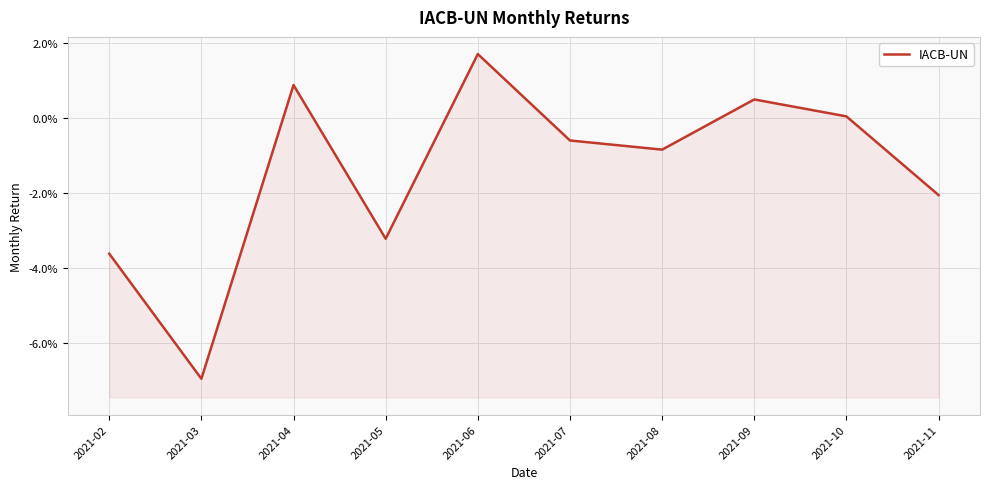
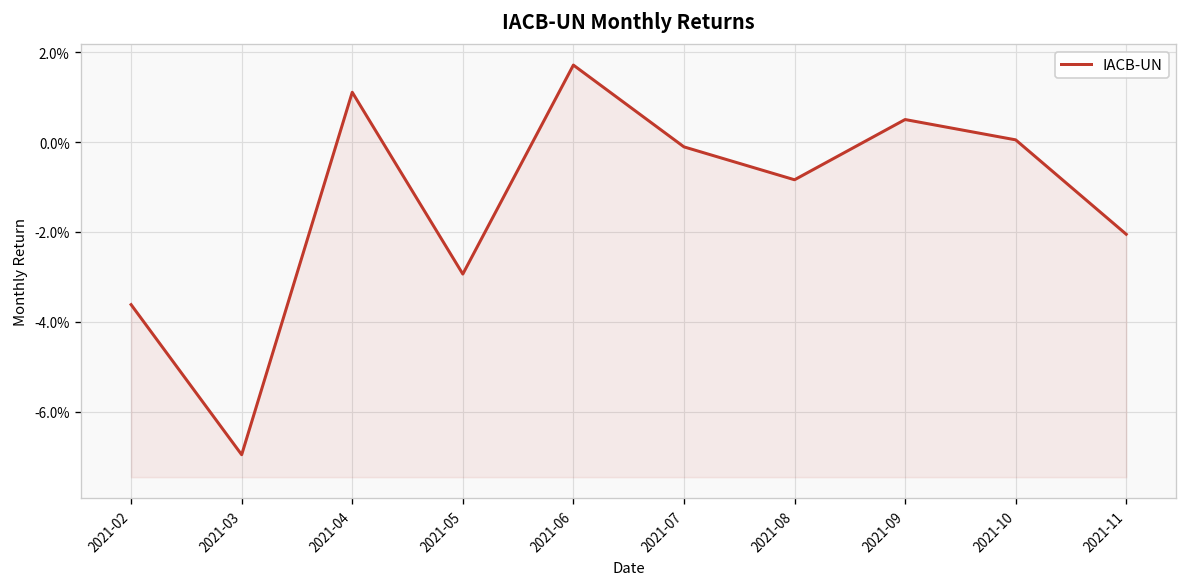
2021-04: 0.9% -> 1.1%
2021-05: -3.2% -> -2.9%
2021-07: -0.6% -> -0.1%
